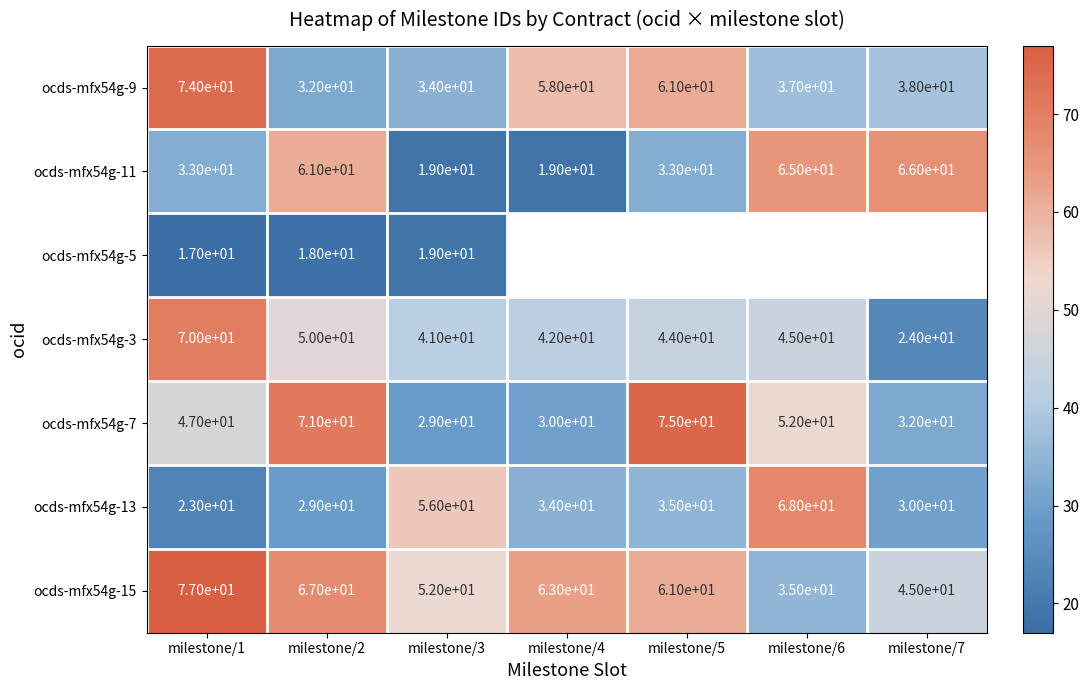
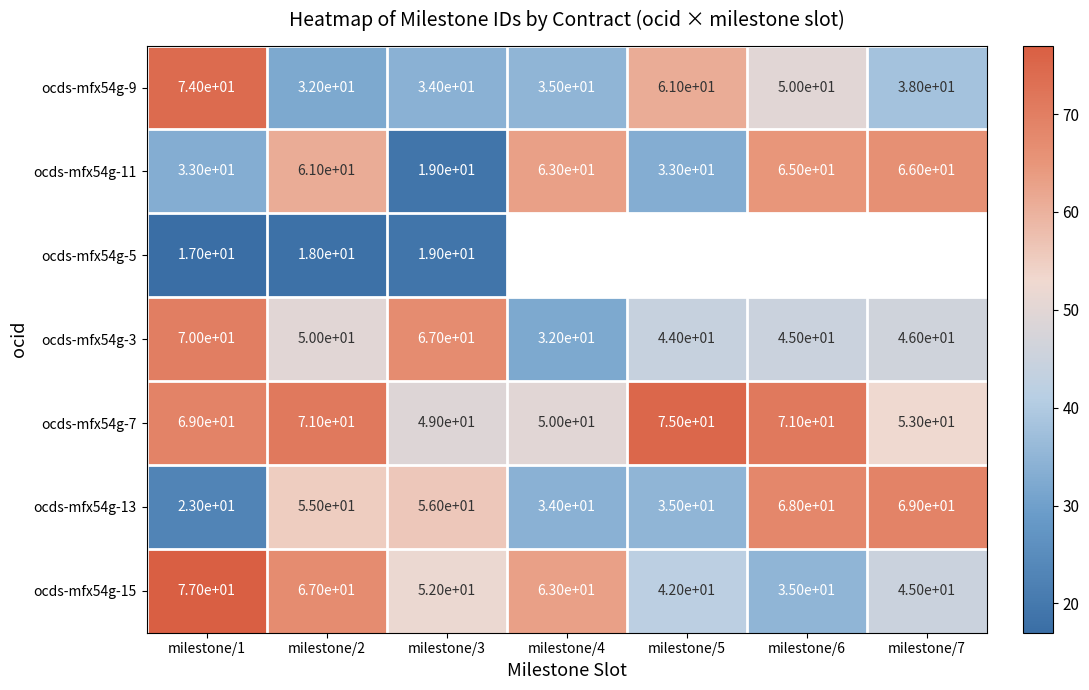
ocds-mfx54g-9, milestone/4: 5.80e+01 -> 3.50e+01
ocds-mfx54g-9, milestone/6: 3.70e+01 -> 5.00e+01
ocds-mfx54g-11, milestone/4: 1.90e+01 -> 6.30e+01
ocds-mfx54g-3, milestone/3: 4.10e+01 -> 6.70e+01
ocds-mfx54g-3, milestone/4: 4.20e+01 -> 3.20e+01
ocds-mfx54g-3, milestone/7: 2.40e+01 -> 4.60e+01
ocds-mfx54g-7, milestone/1: 4.70e+01 -> 6.90e+01
ocds-mfx54g-7, milestone/3: 2.90e+01 -> 4.90e+01
ocds-mfx54g-7, milestone/4: 3.00e+01 -> 5.00e+01
ocds-mfx54g-7, milestone/6: 5.20e+01 -> 7.10e+01
ocds-mfx54g-7, milestone/7: 3.20e+01 -> 5.30e+01
ocds-mfx54g-13, milestone/2: 2.90e+01 -> 5.50e+01
ocds-mfx54g-13, milestone/7: 3.00e+01 -> 6.90e+01
ocds-mfx54g-15, milestone/5: 6.10e+01 -> 4.20e+01
